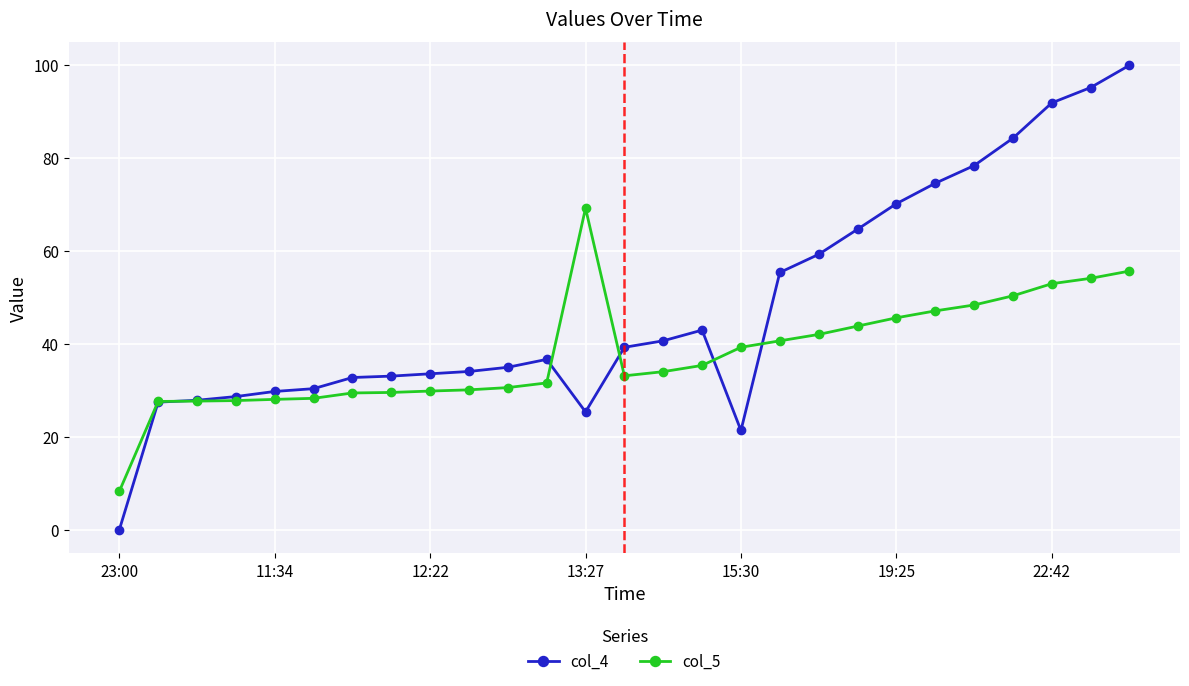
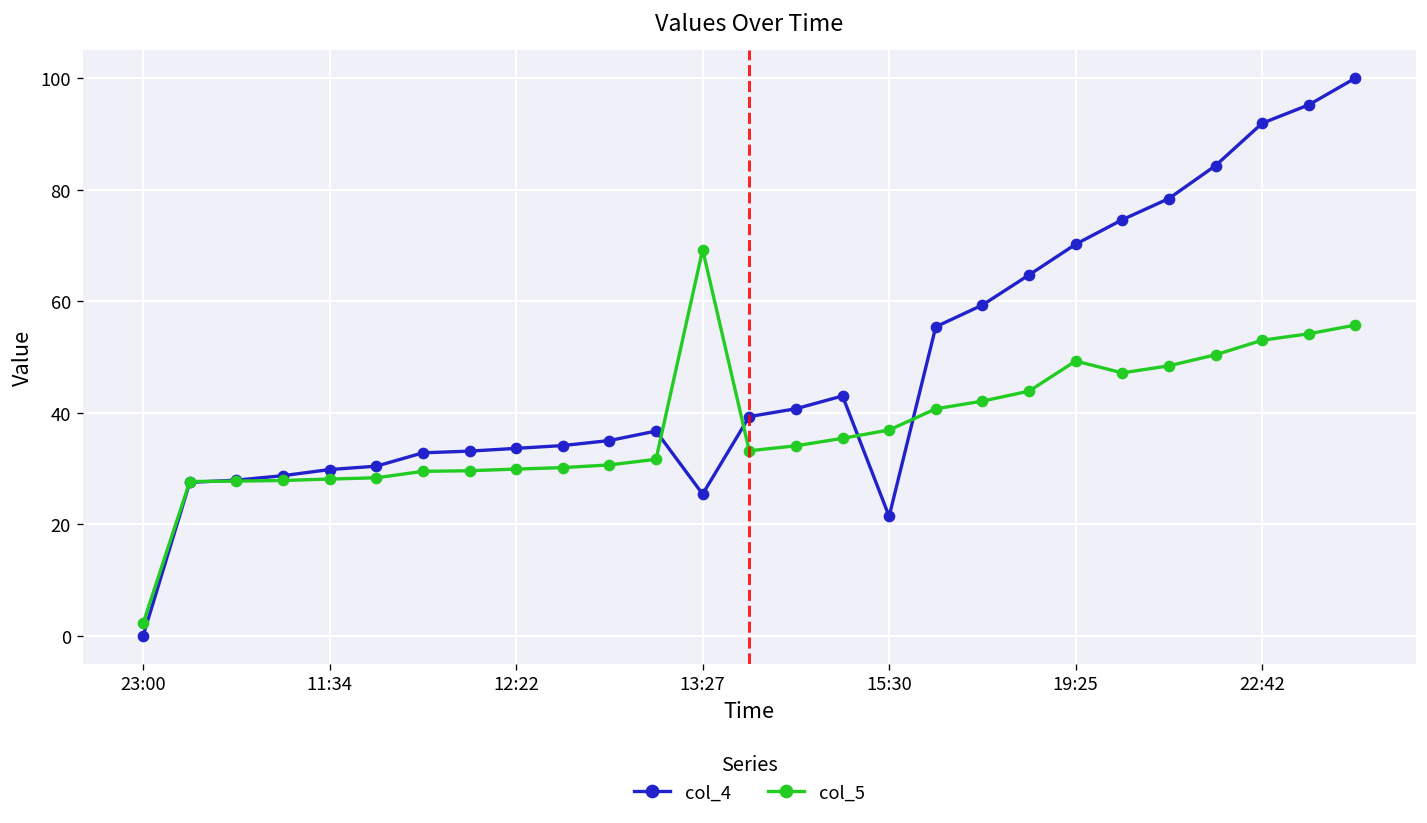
col_5, 23:00: 8 -> 2
col_5, 15:30: 39 -> 37
col_5, 19:25: 46 -> 49
